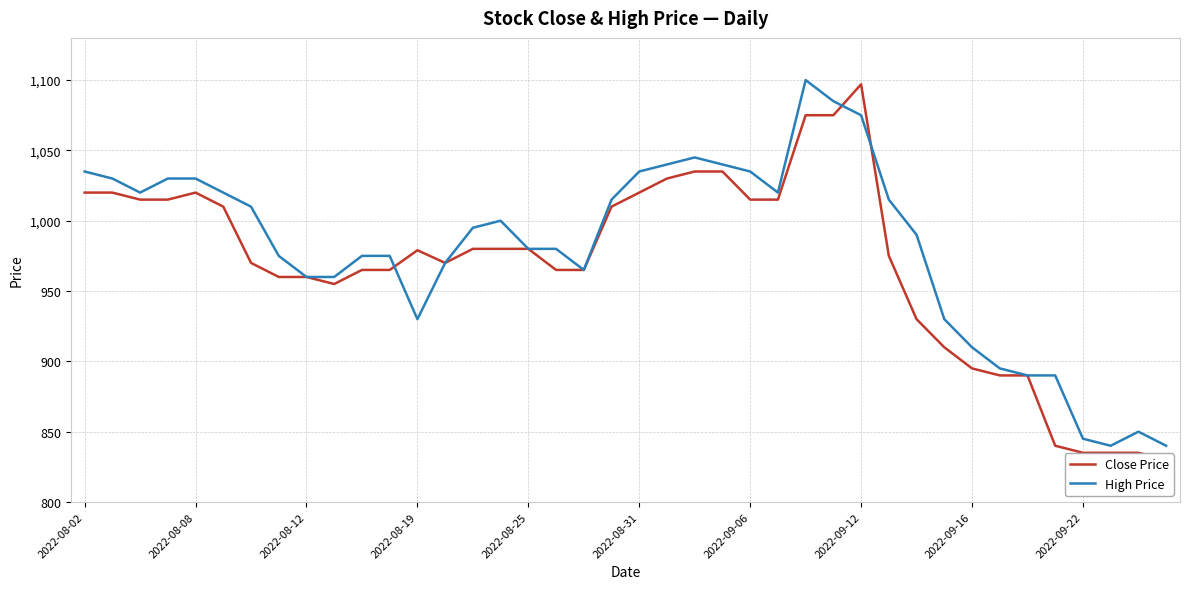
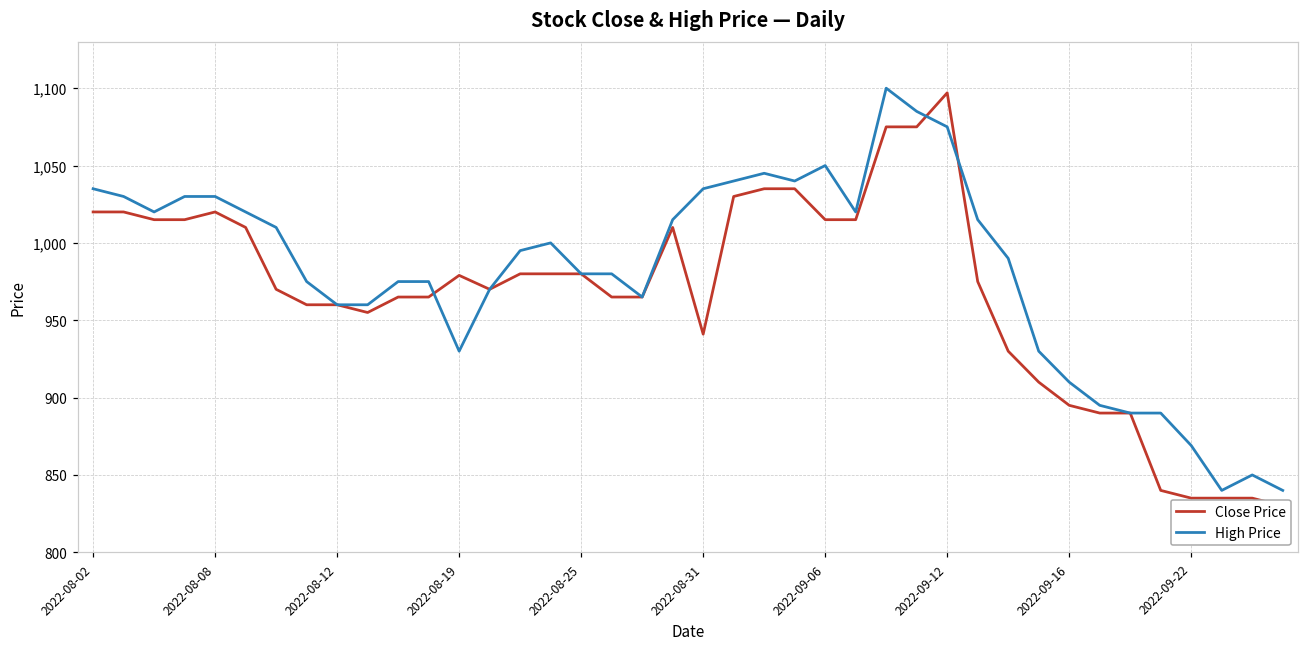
Close Price, 2022-08-31: 1,020 -> 941
High Price, 2022-09-06: 1,035 -> 1,050
High Price, 2022-09-22: 845 -> 869
